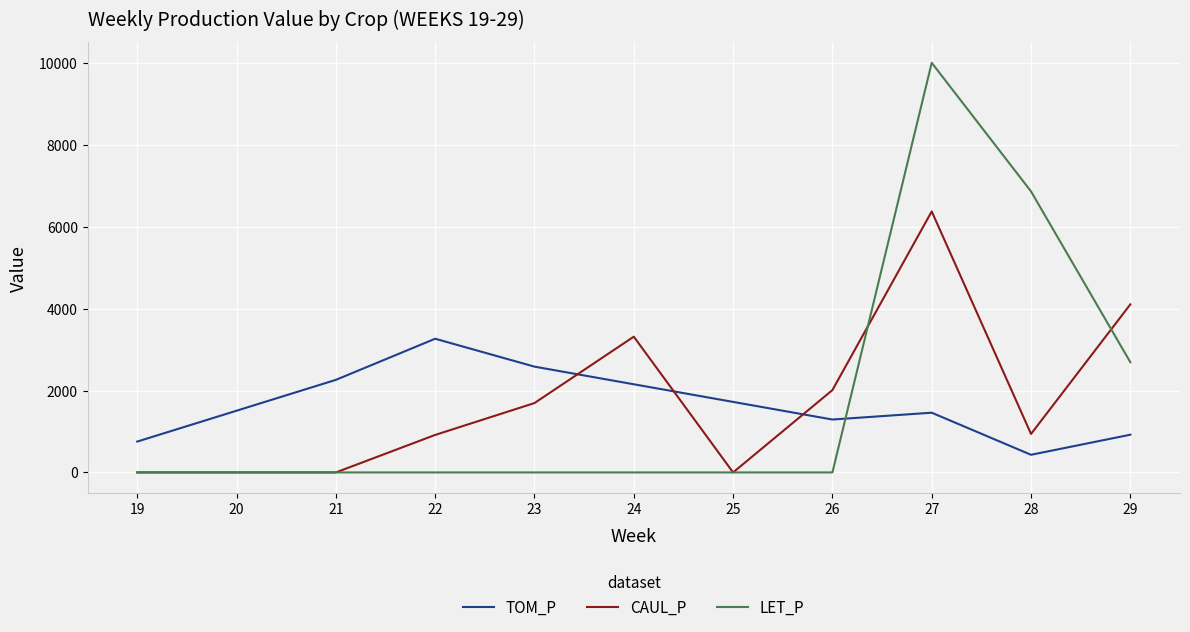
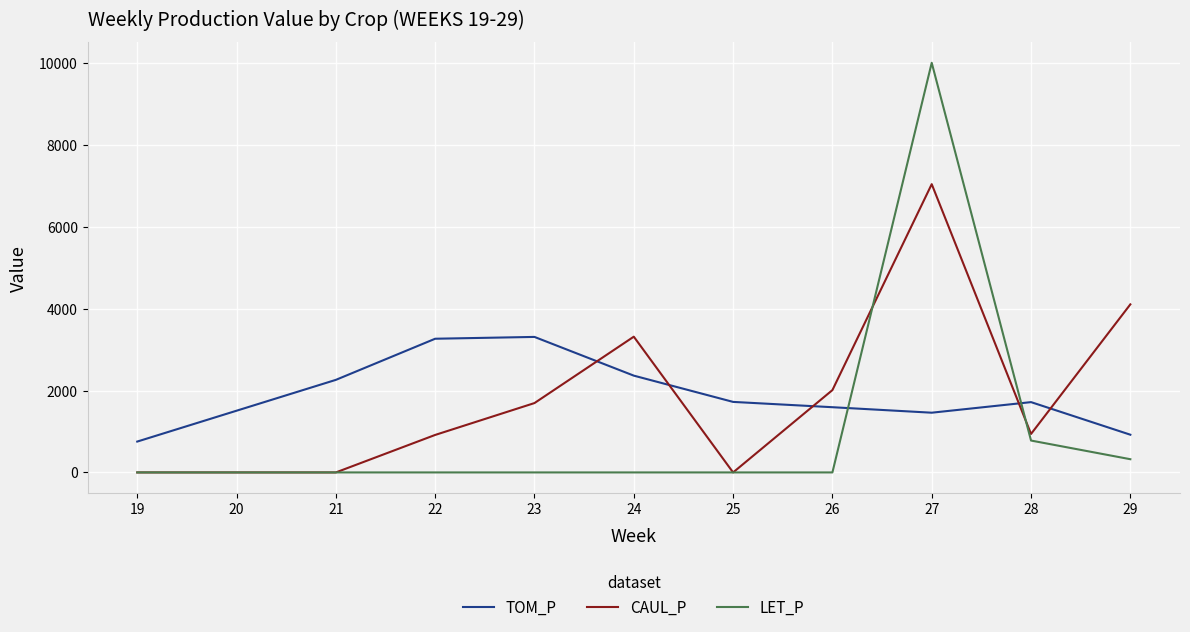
TOM_P, 23: 2600 -> 3300
TOM_P, 24: 2200 -> 2400
TOM_P, 26: 1300 -> 1600
CAUL_P, 27: 6400 -> 7000
TOM_P, 28: 400 -> 1700
LET_P, 28: 6900 -> 800
LET_P, 29: 2700 -> 300
